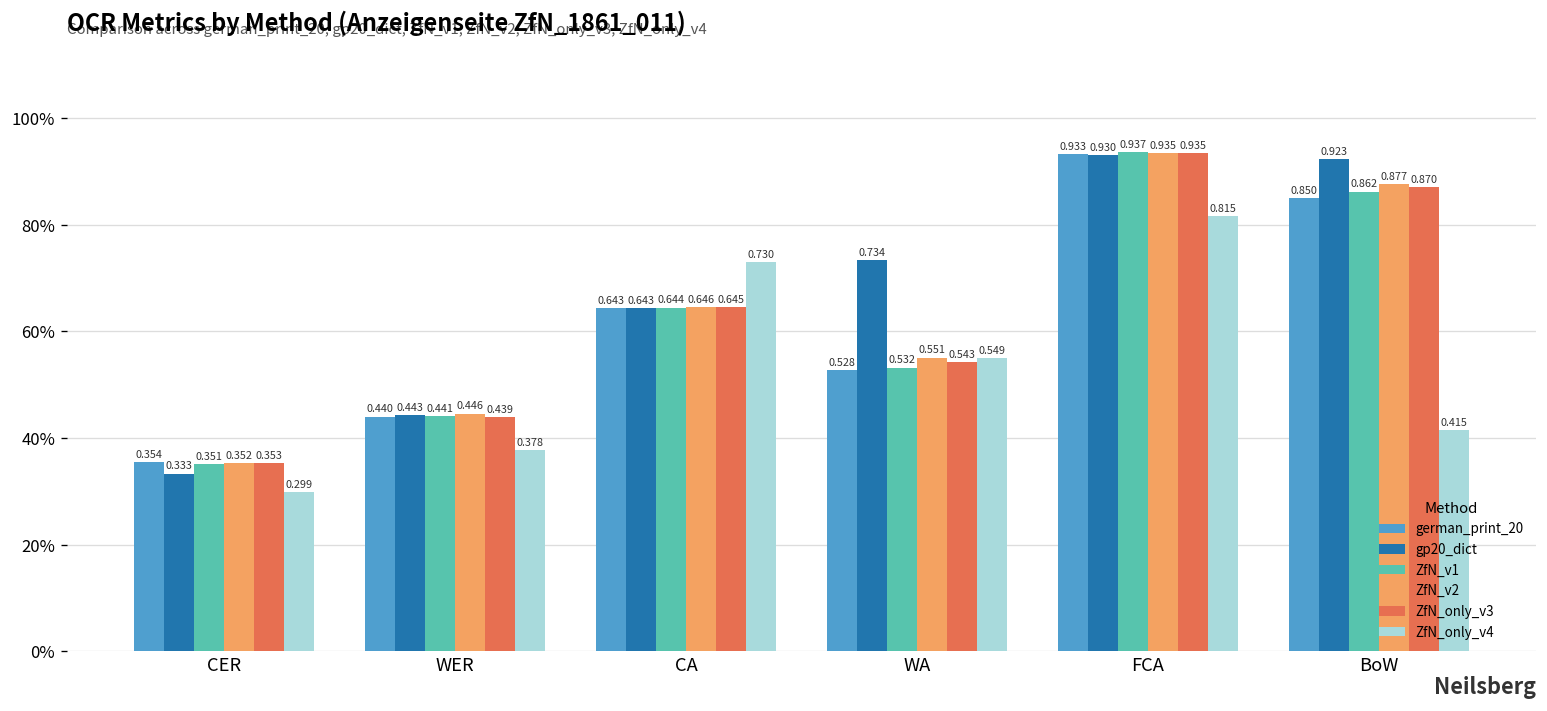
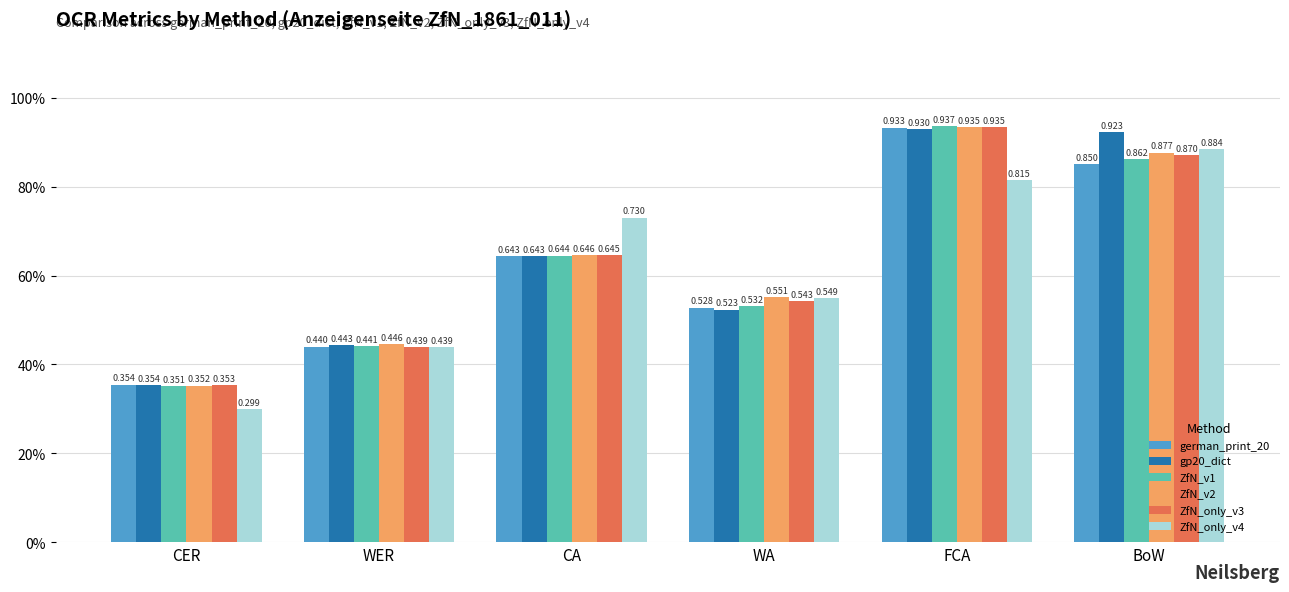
gp20_dict, CER: 0.333 -> 0.354
ZfN_only_v4, WER: 0.378 -> 0.439
gp20_dict, WA: 0.734 -> 0.523
ZfN_only_v4, BoW: 0.415 -> 0.884
